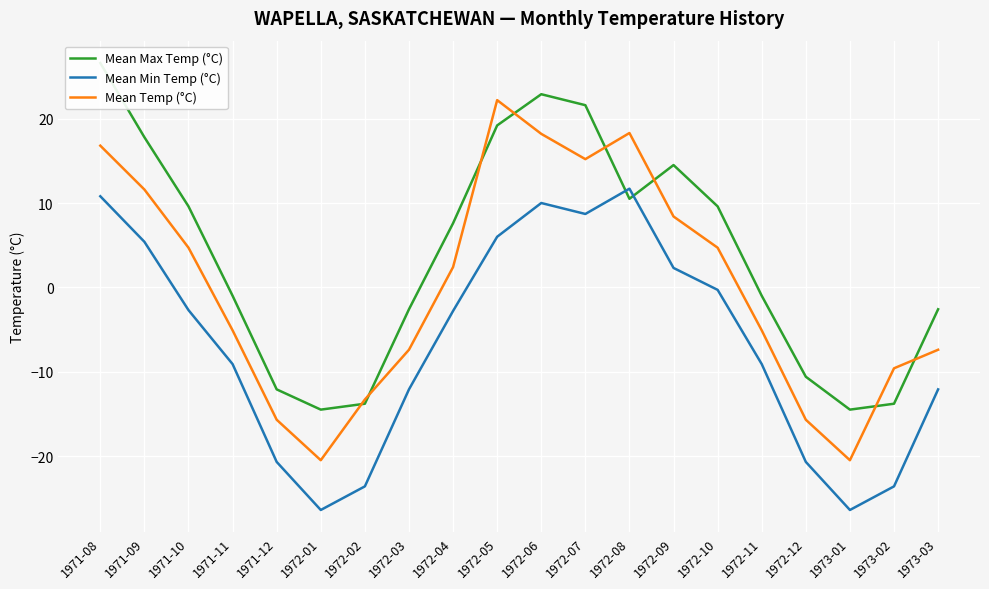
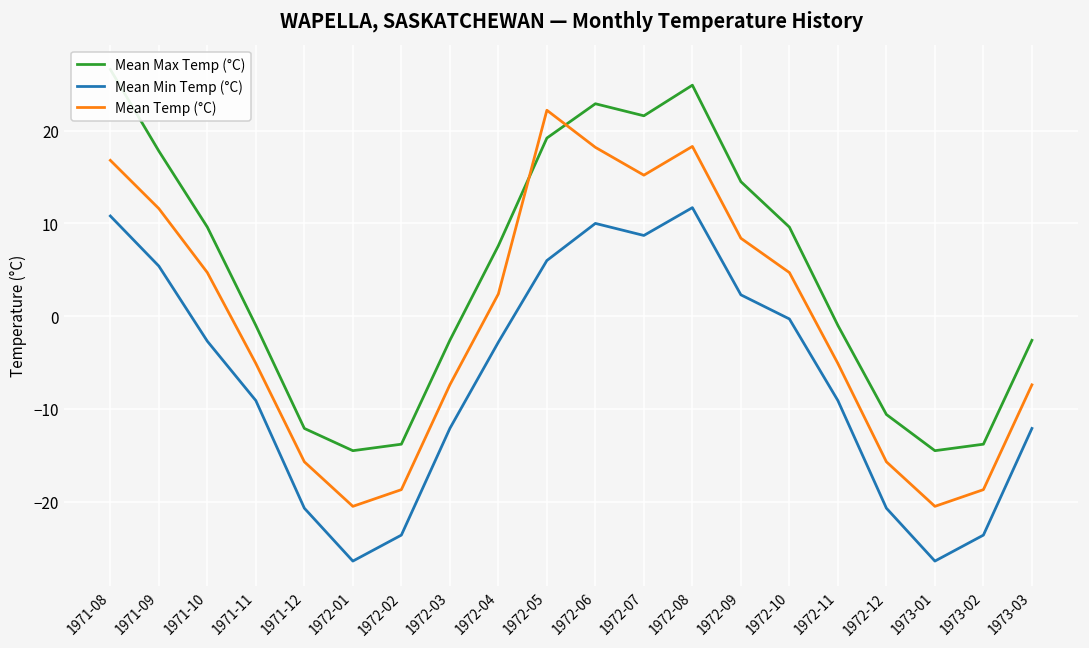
Mean Temp (°C), 1972-02: -13 -> -19
Mean Max Temp (°C), 1972-08: 11 -> 25
Mean Temp (°C), 1973-02: -10 -> -19
